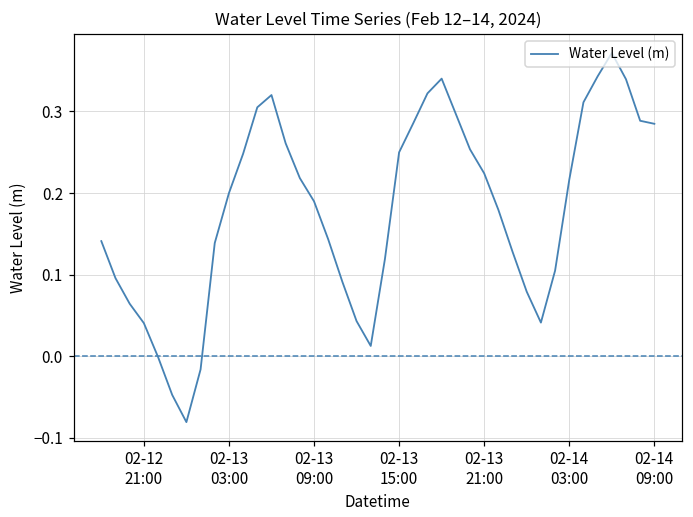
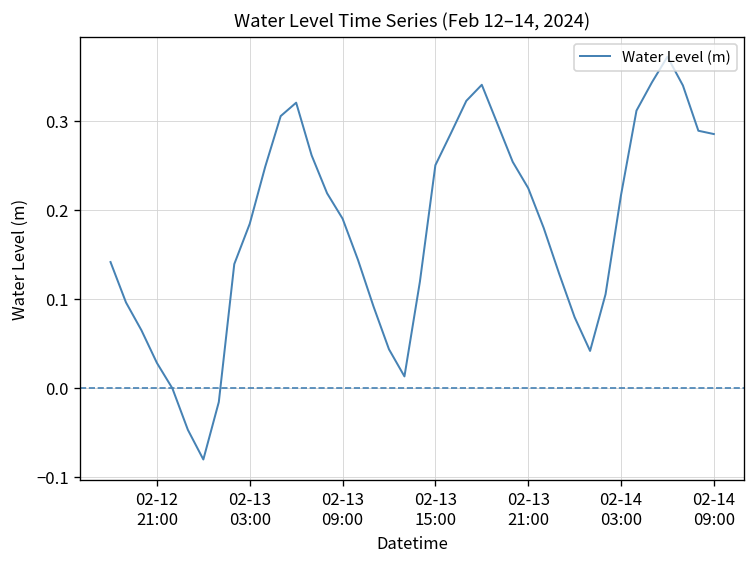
02-12 21:00: 0.04 -> 0.03
02-13 03:00: 0.20 -> 0.18
